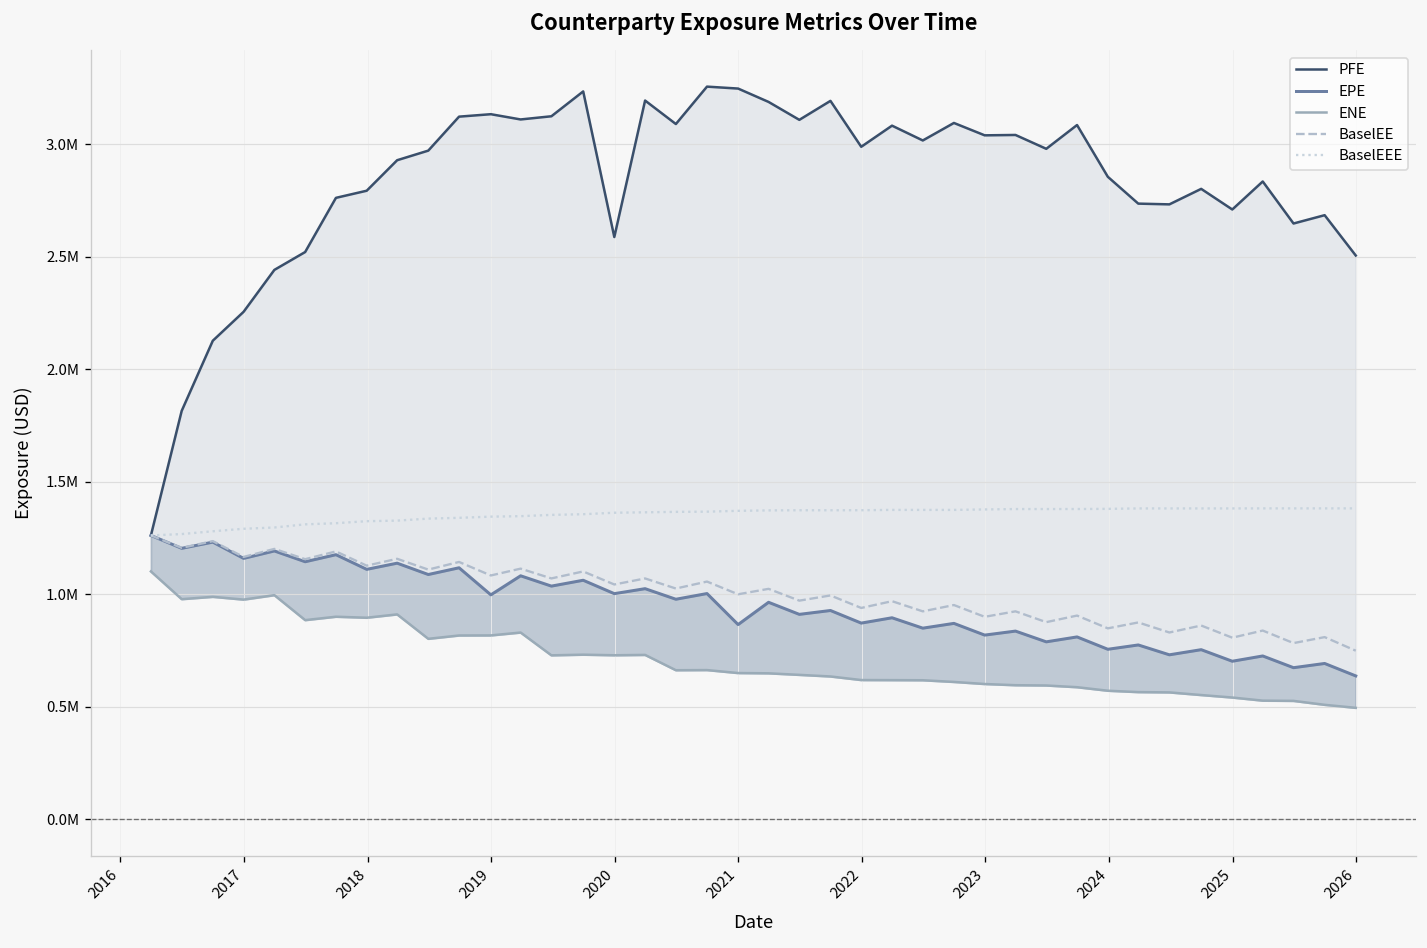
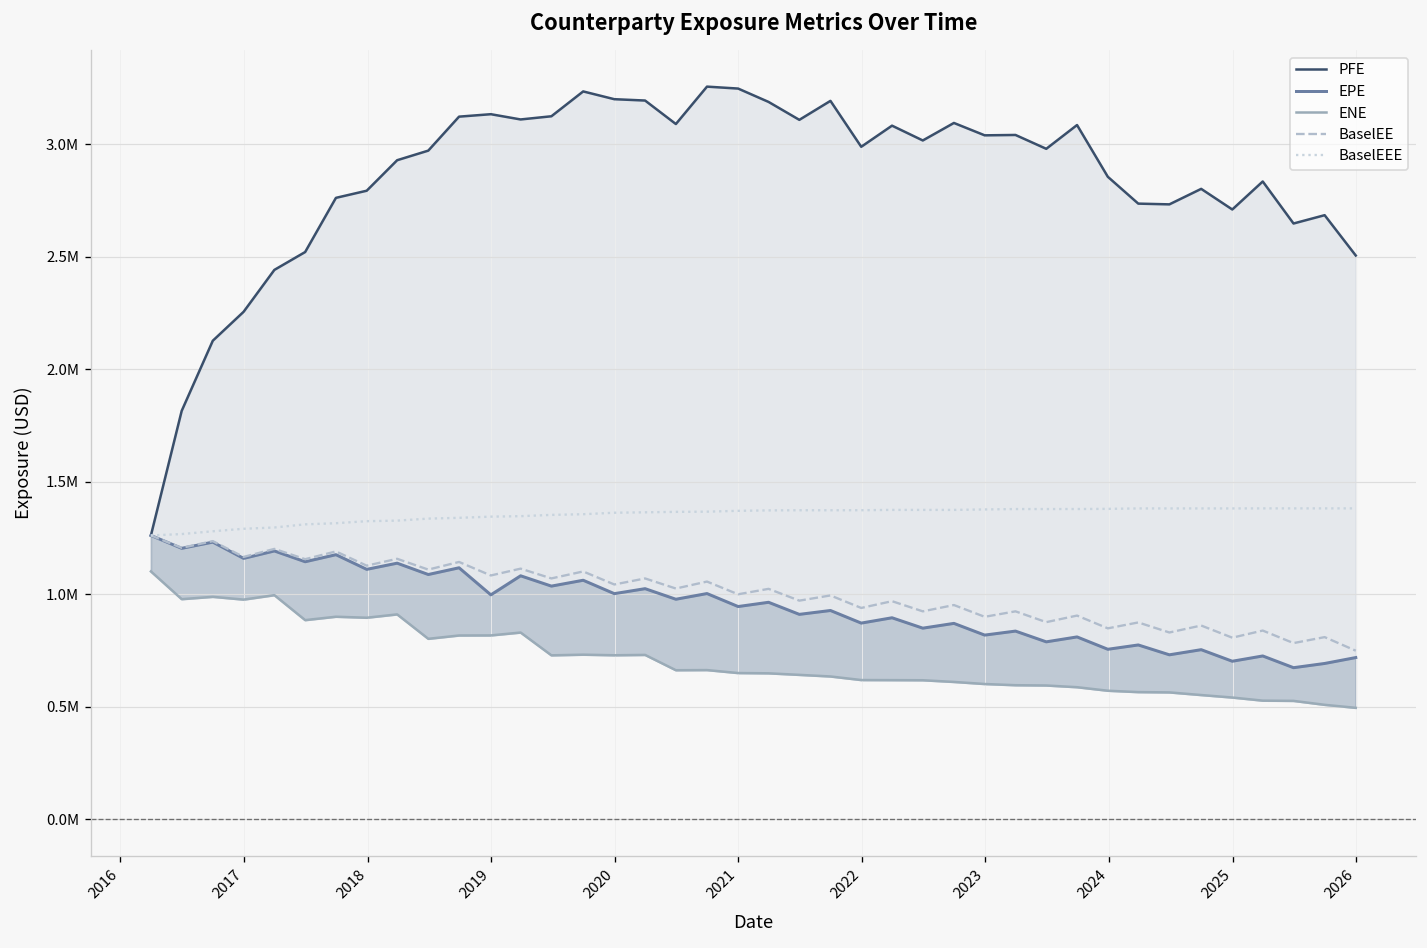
PFE, 2020: 2590000 -> 3200000
EPE, 2021: 860000 -> 940000
EPE, 2026: 640000 -> 720000
